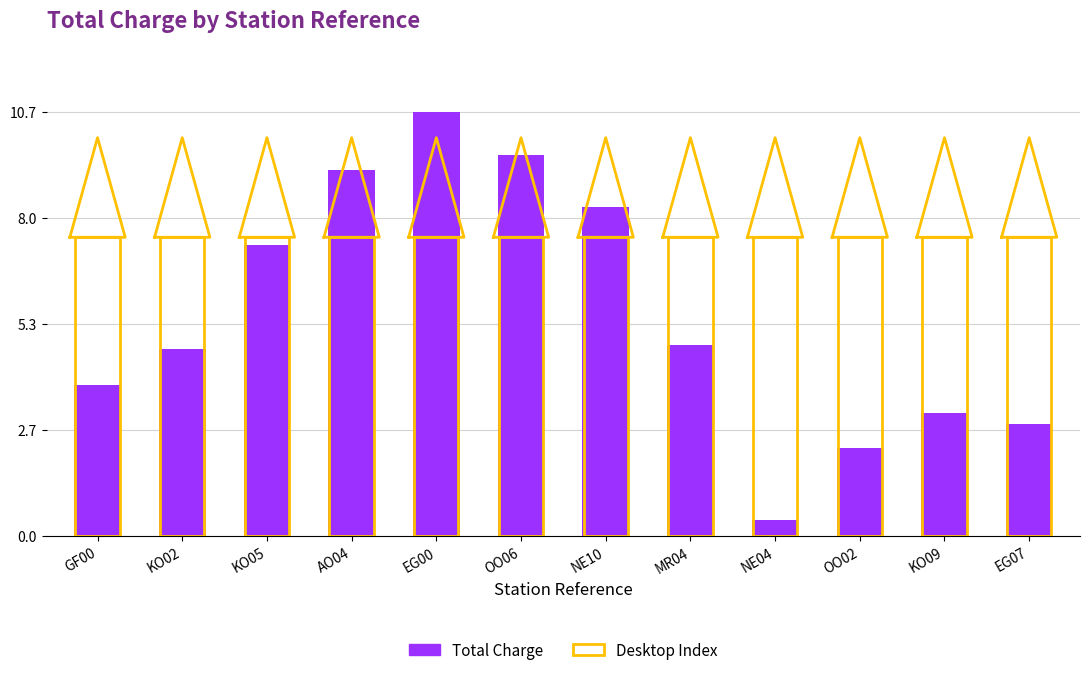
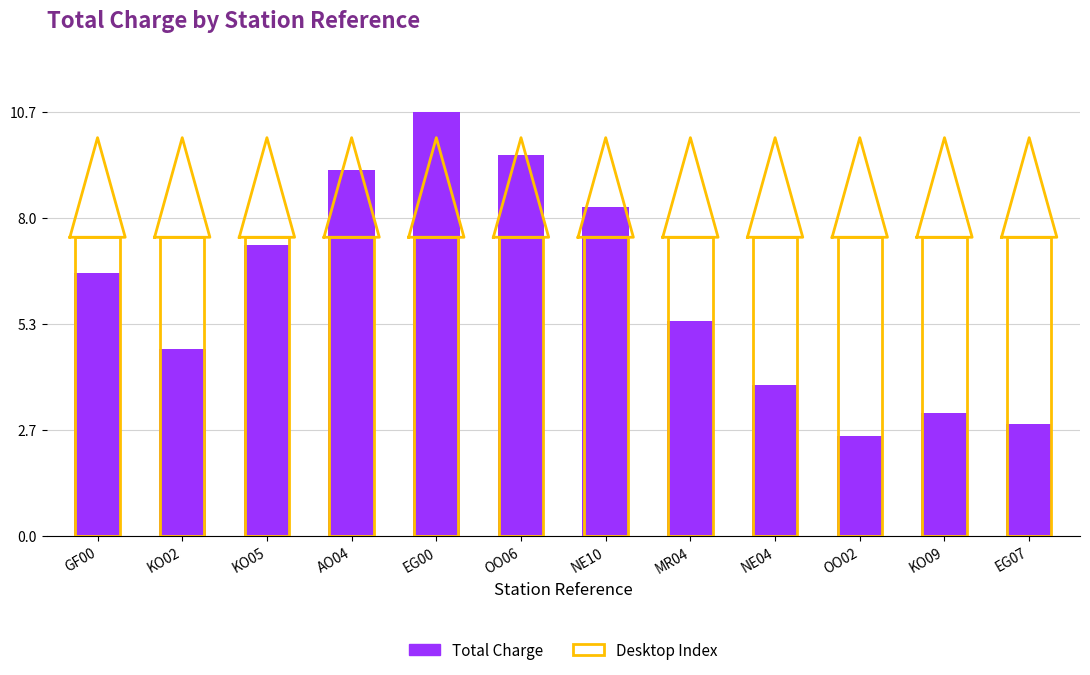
Total Charge, GF00: 3.8 -> 6.6
Total Charge, MR04: 4.8 -> 5.4
Total Charge, NE04: 0.4 -> 3.8
Total Charge, OO02: 2.2 -> 2.5
